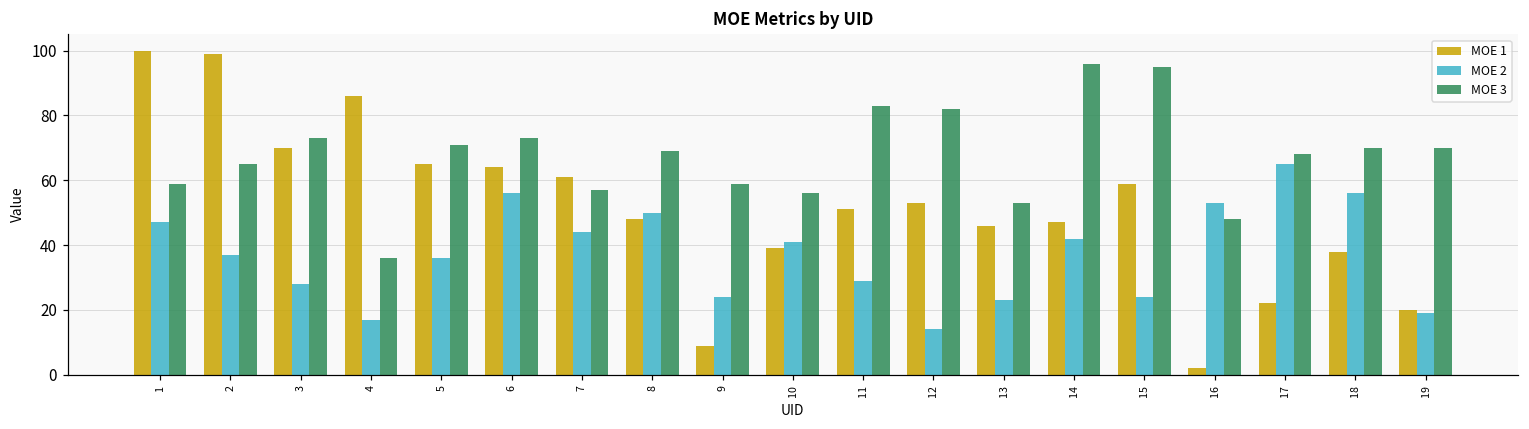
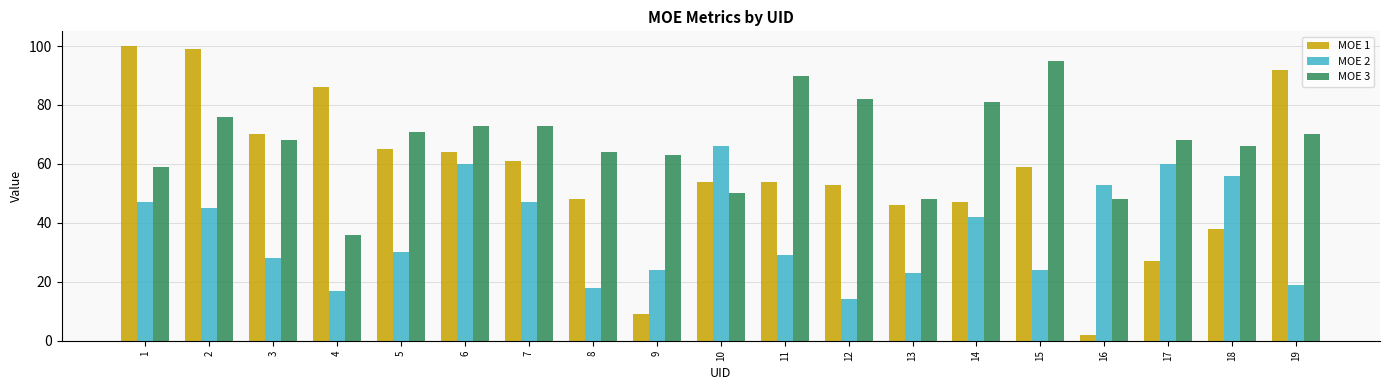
MOE 2, 2: 37 -> 45
MOE 3, 2: 65 -> 76
MOE 3, 3: 73 -> 68
MOE 2, 5: 36 -> 30
MOE 2, 6: 56 -> 60
MOE 2, 7: 44 -> 47
MOE 3, 7: 57 -> 73
MOE 2, 8: 50 -> 18
MOE 3, 8: 69 -> 64
MOE 3, 9: 59 -> 63
MOE 1, 10: 39 -> 54
MOE 2, 10: 41 -> 66
MOE 3, 10: 56 -> 50
MOE 1, 11: 51 -> 54
MOE 3, 11: 83 -> 90
MOE 3, 13: 53 -> 48
MOE 3, 14: 96 -> 81
MOE 1, 17: 22 -> 27
MOE 2, 17: 65 -> 60
MOE 3, 18: 70 -> 66
MOE 1, 19: 20 -> 92
